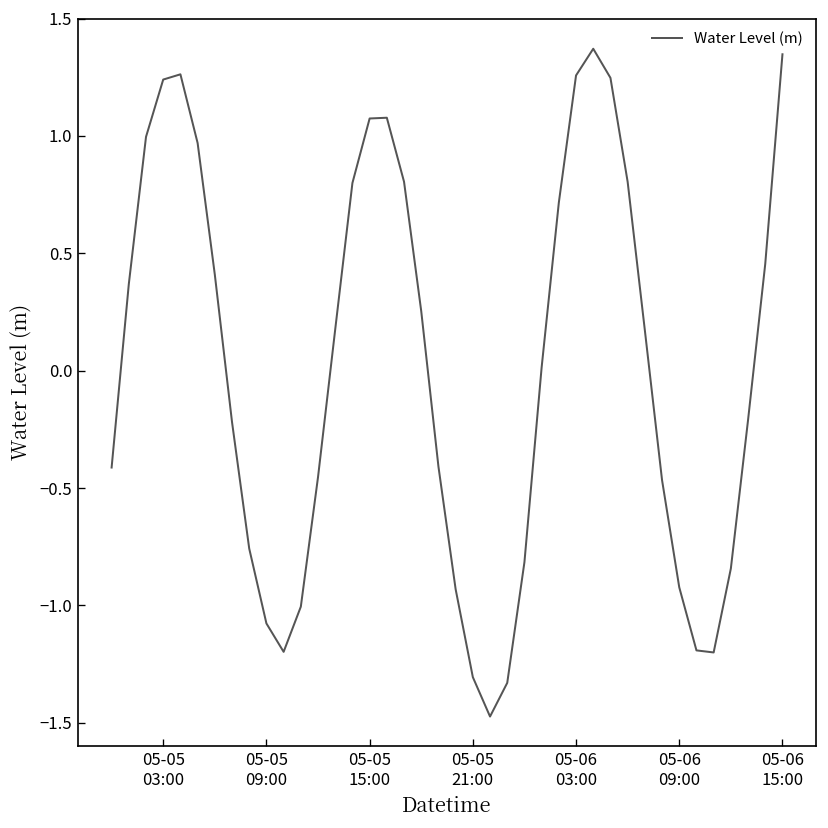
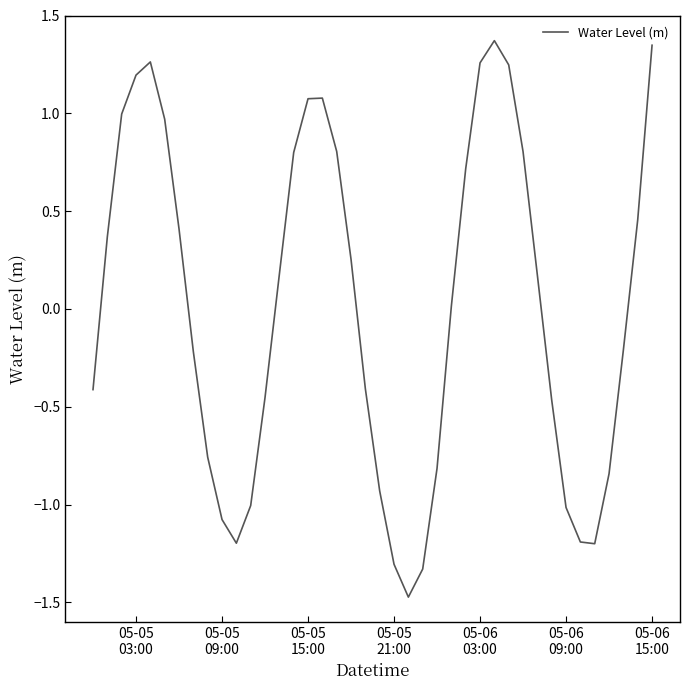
05-05 03:00: 1.24 -> 1.20
05-06 09:00: -0.92 -> -1.02
